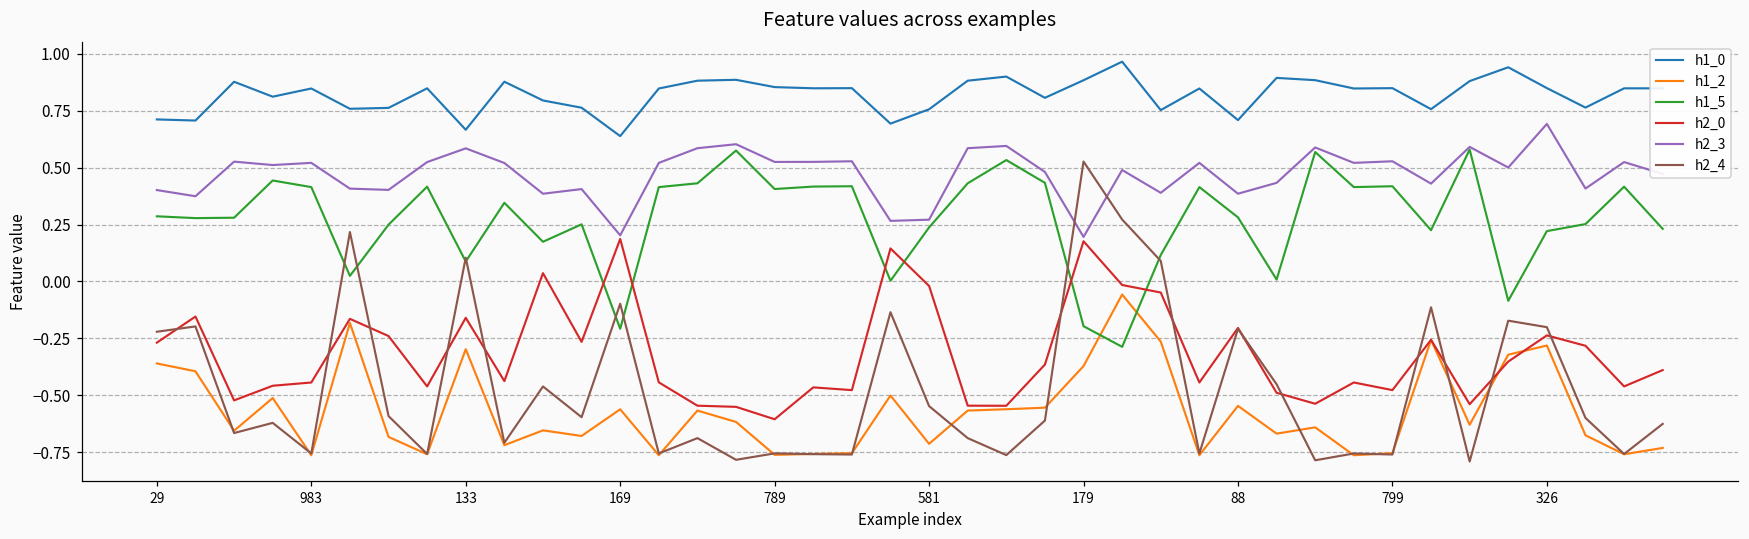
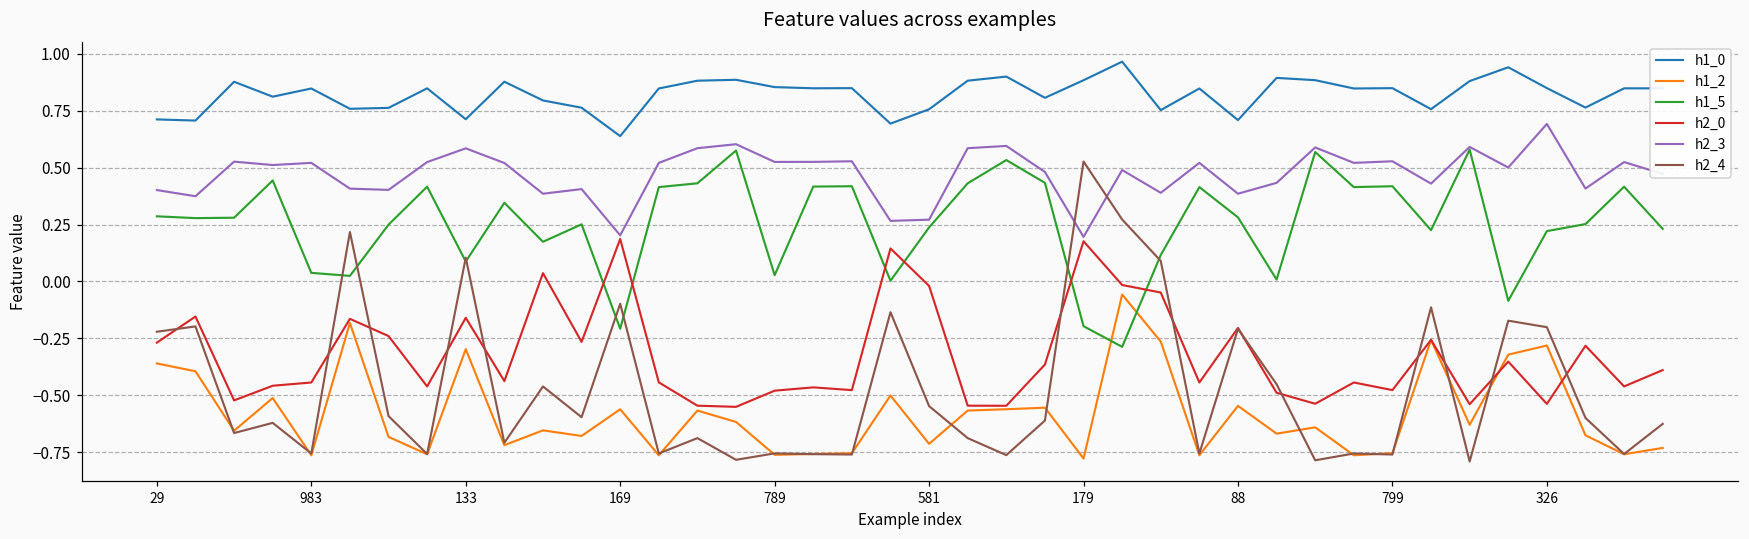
h1_5, 983: 0.41 -> 0.04
h1_0, 133: 0.67 -> 0.71
h1_5, 789: 0.41 -> 0.03
h2_0, 789: -0.61 -> -0.48
h1_2, 179: -0.37 -> -0.78
h2_0, 326: -0.24 -> -0.54
